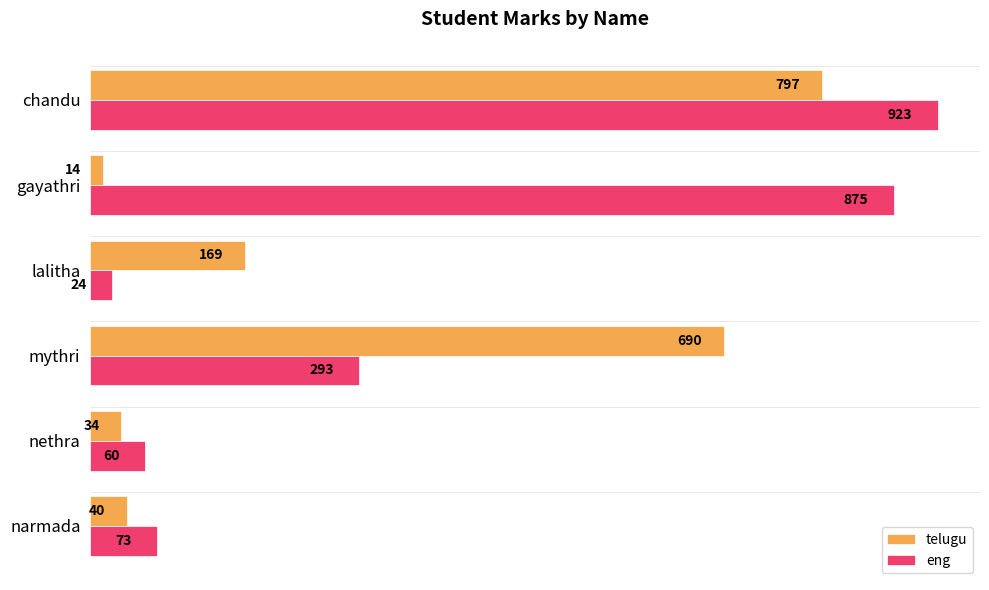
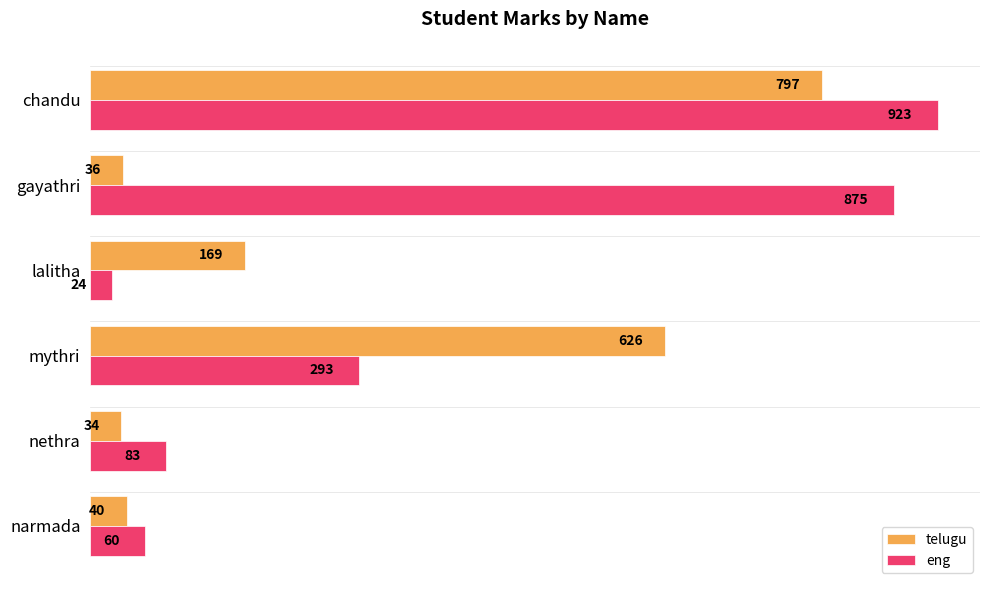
telugu, gayathri: 14 -> 36
telugu, mythri: 690 -> 626
eng, nethra: 60 -> 83
eng, narmada: 73 -> 60
